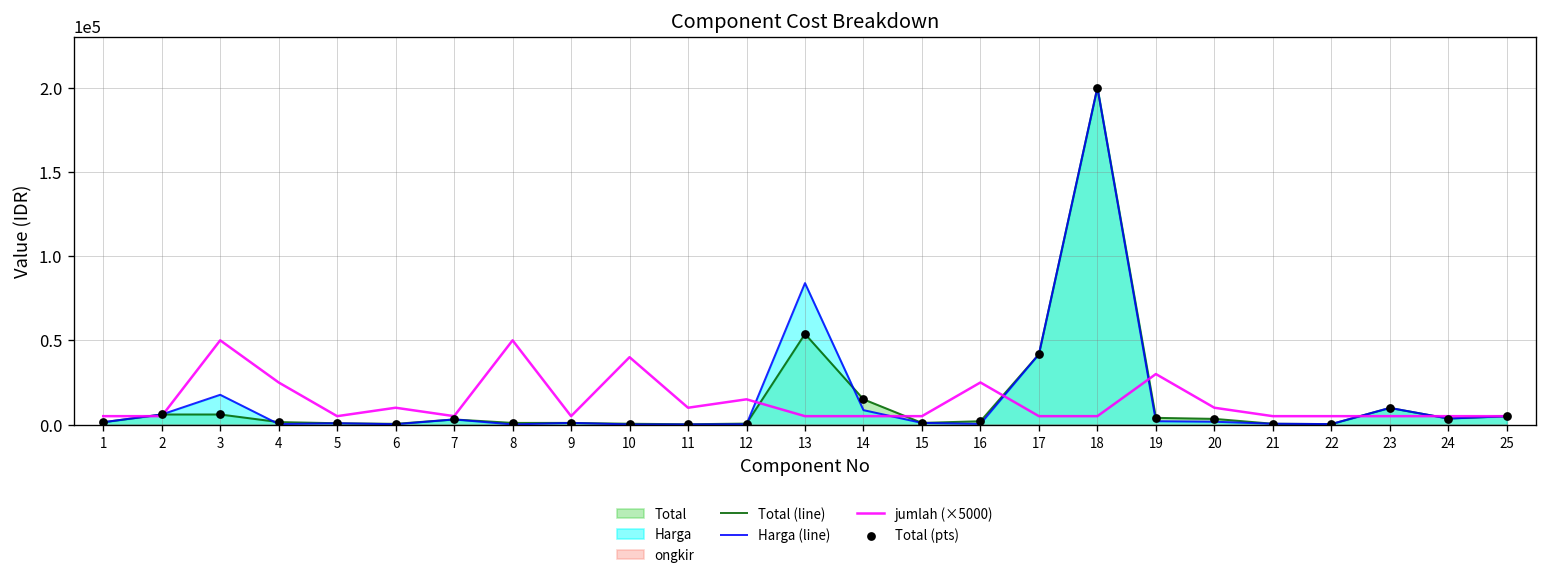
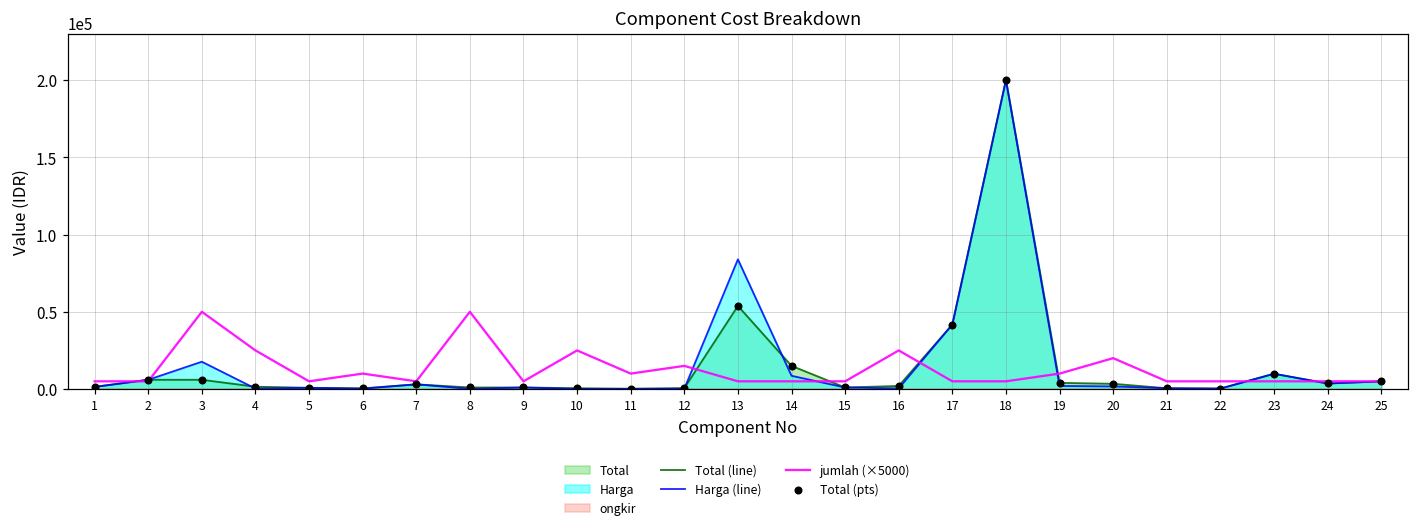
jumlah (×5000), 10: 40000 -> 25000
jumlah (×5000), 19: 30000 -> 10000
jumlah (×5000), 20: 10000 -> 20000
